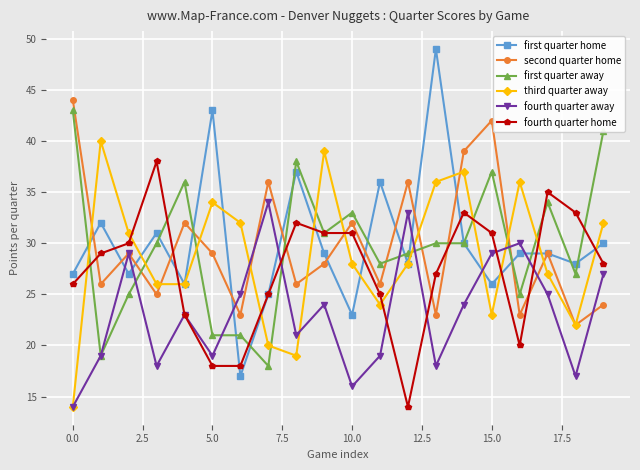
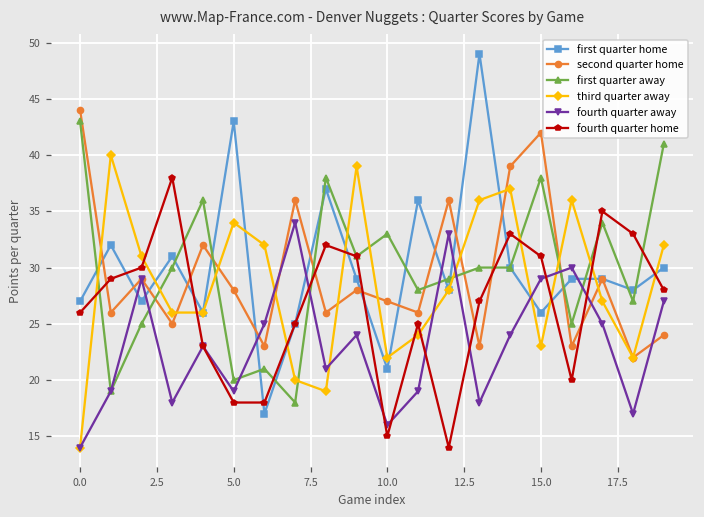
second quarter home, 5.0: 29 -> 28
first quarter away, 5.0: 21 -> 20
first quarter home, 10.0: 23 -> 21
second quarter home, 10.0: 32 -> 27
third quarter away, 10.0: 28 -> 22
fourth quarter home, 10.0: 31 -> 15
first quarter away, 15.0: 37 -> 38
